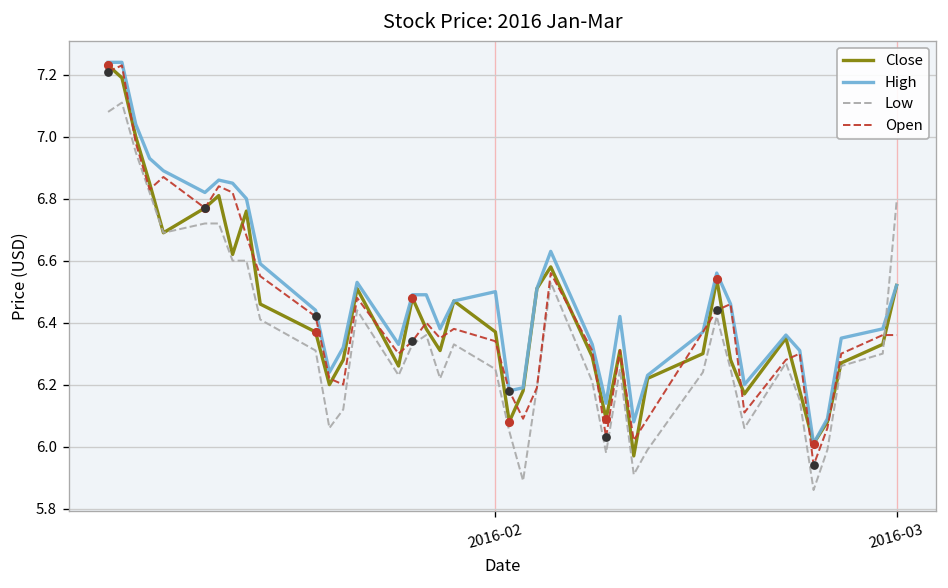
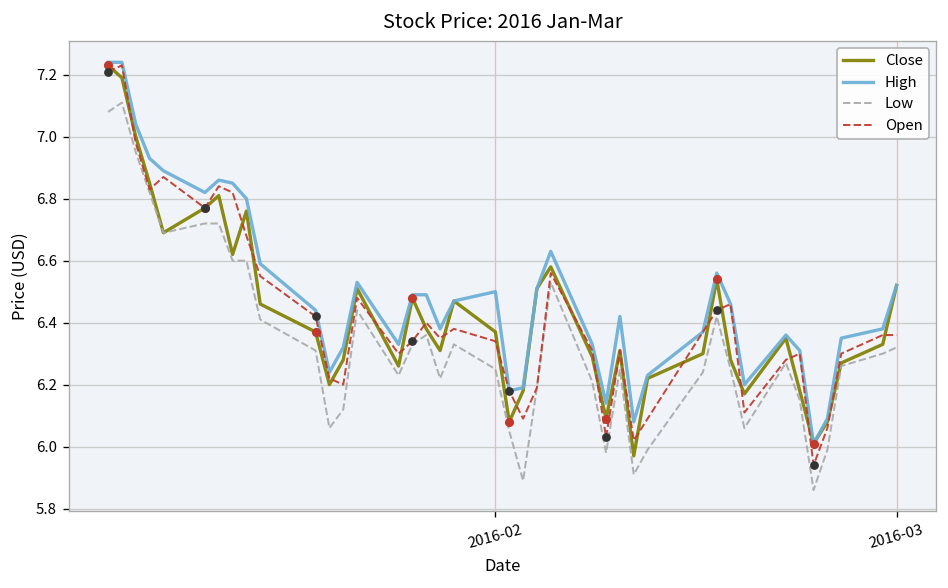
Low, 2016-03: 6.79 -> 6.32
